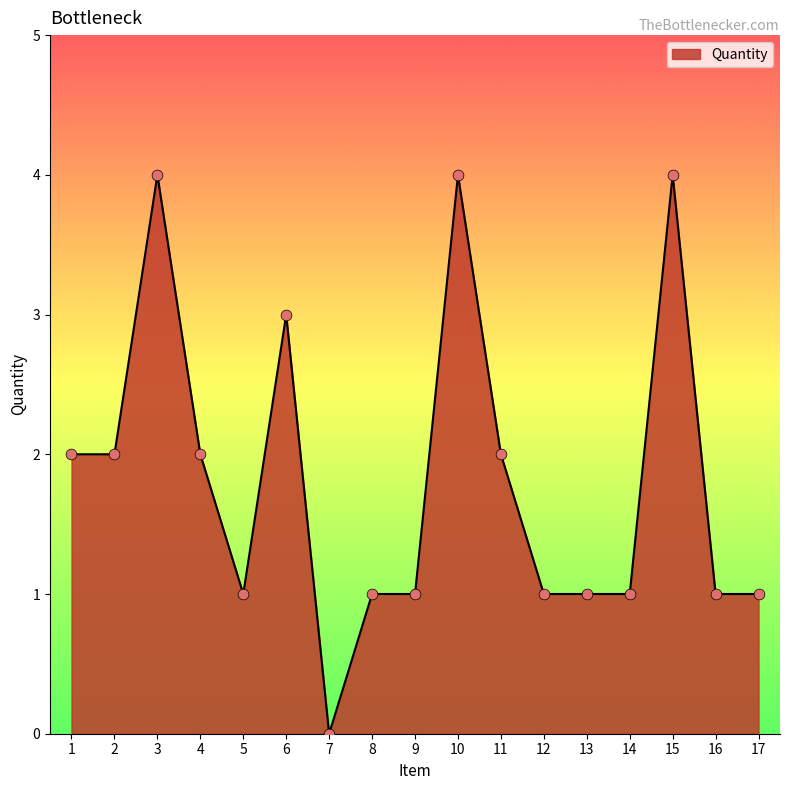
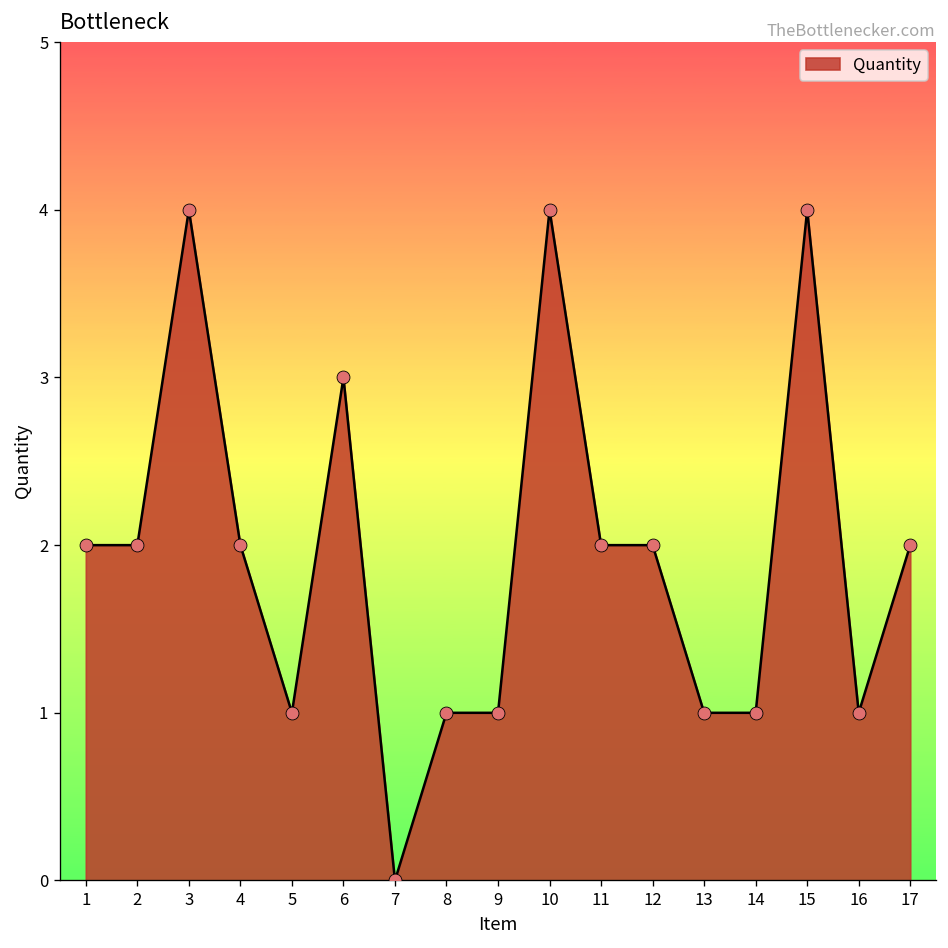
12: 1 -> 2
17: 1 -> 2
